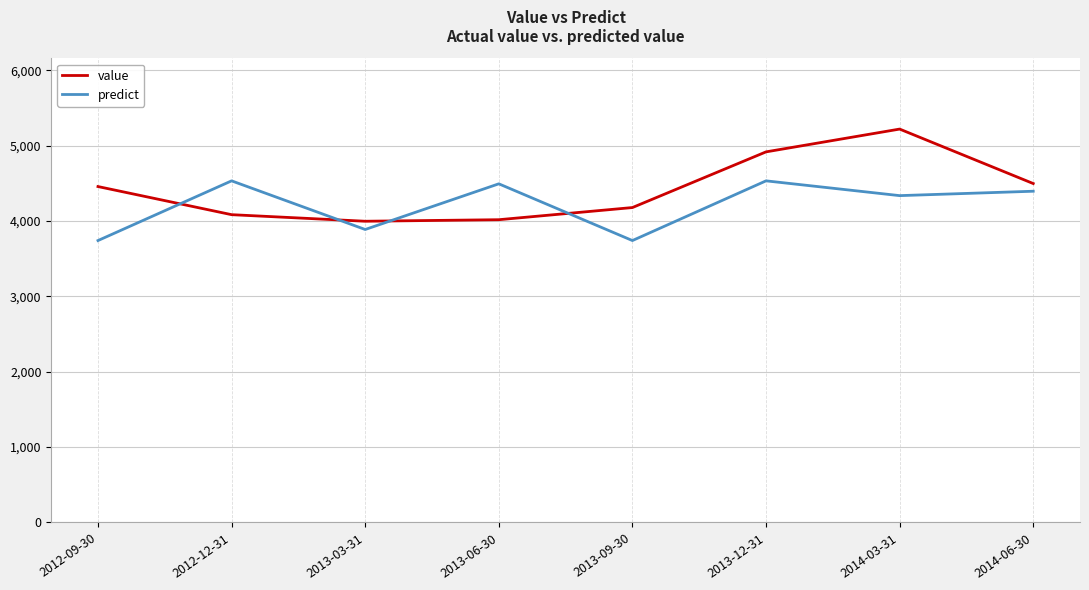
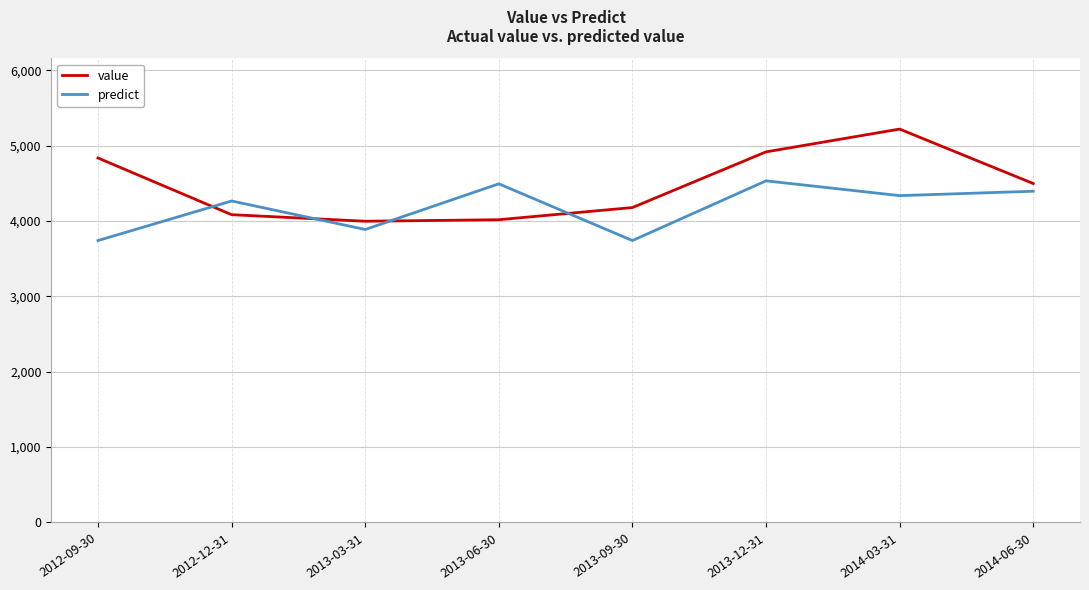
value, 2012-09-30: 4,500 -> 4,800
predict, 2012-12-31: 4,500 -> 4,300
